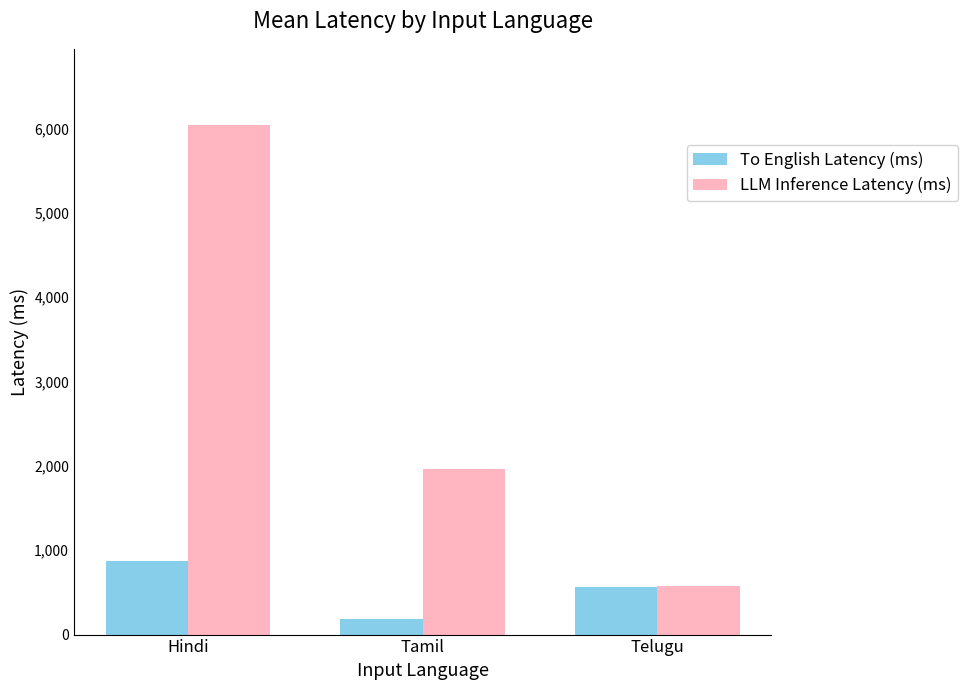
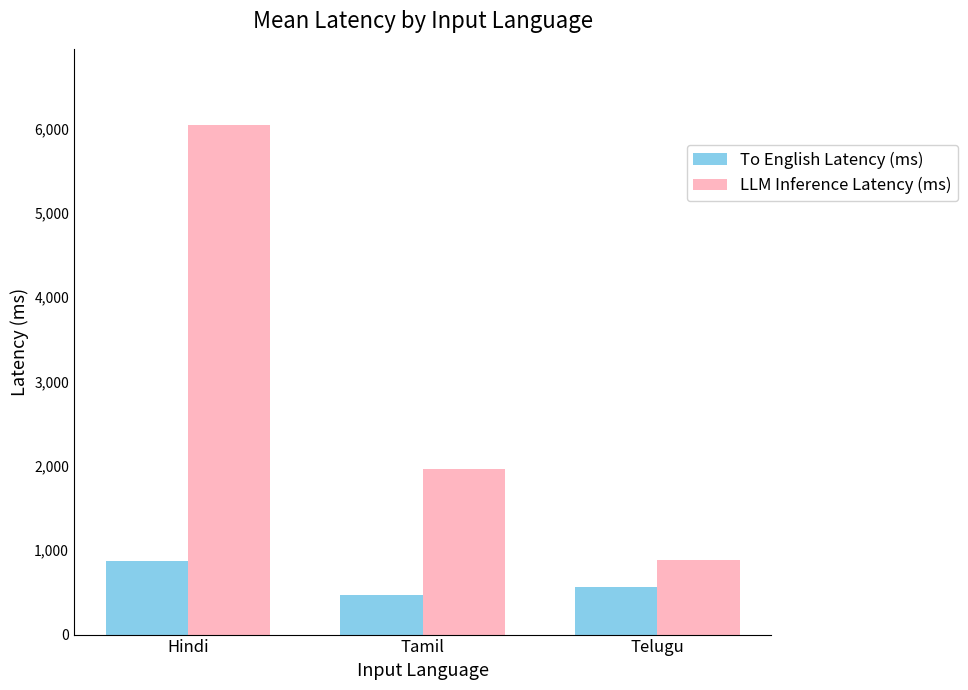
To English Latency (ms), Tamil: 200 -> 500
LLM Inference Latency (ms), Telugu: 600 -> 900
